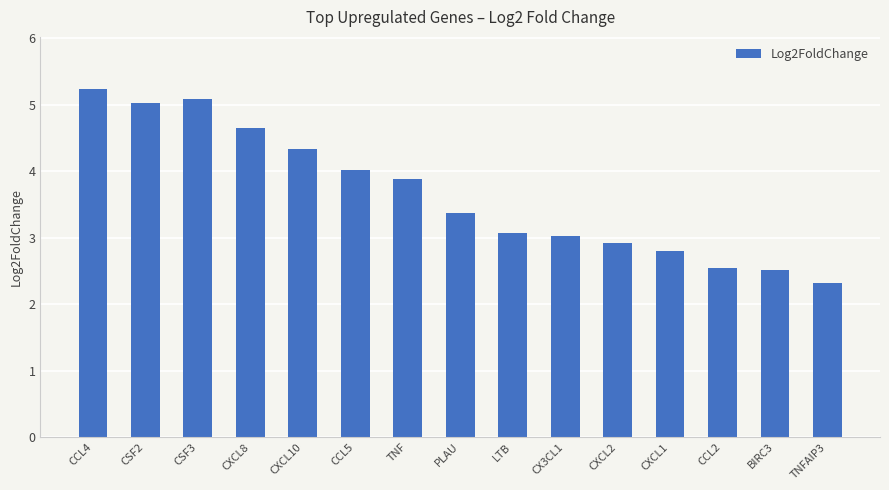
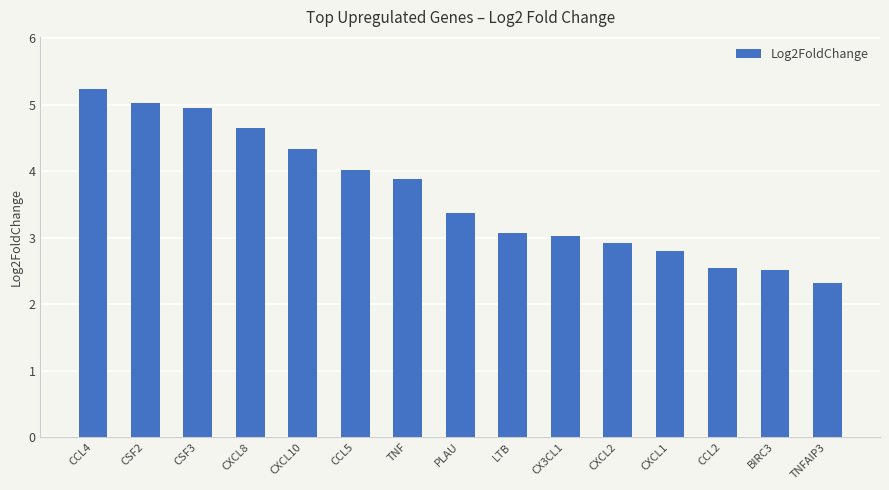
CSF3: 5.1 -> 5.0
